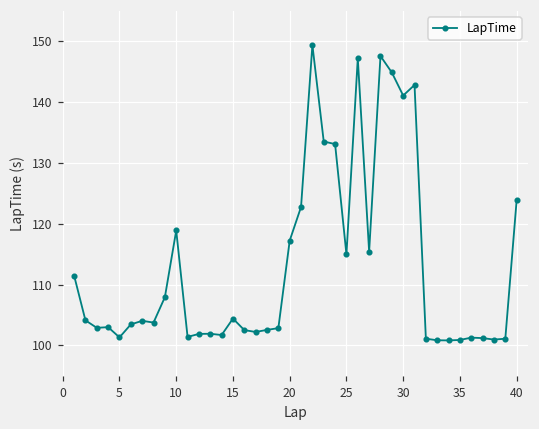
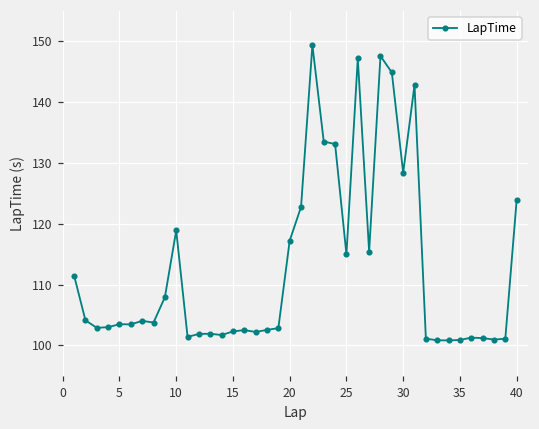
5: 101 -> 103
15: 104 -> 102
30: 141 -> 128
